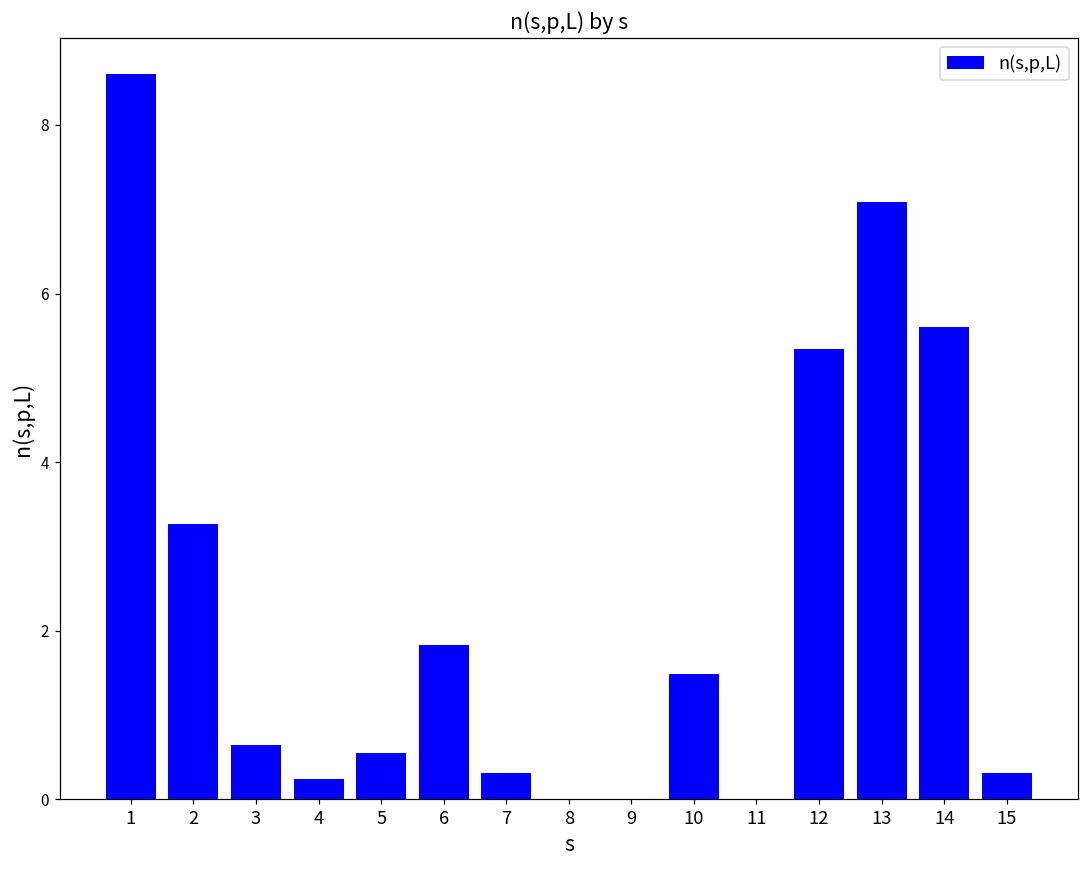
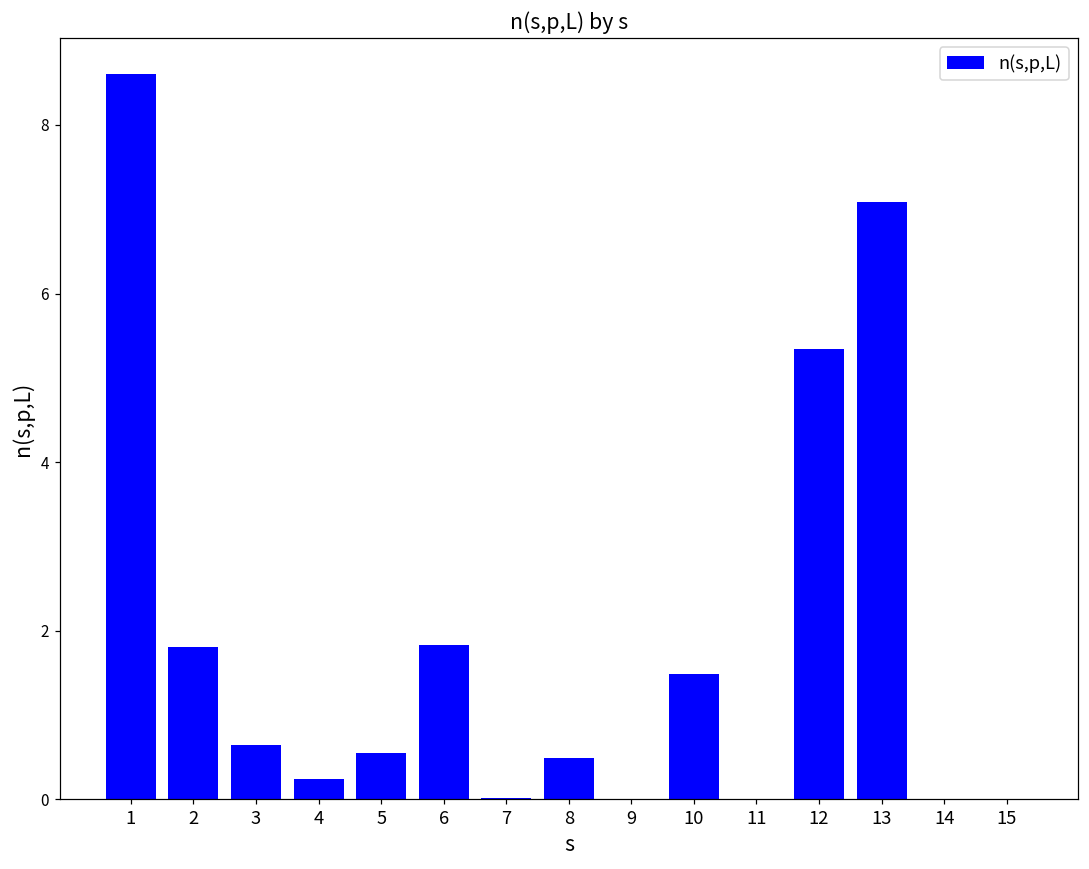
2: 3.3 -> 1.8
7: 0.3 -> 0.0
8: 0.0 -> 0.5
14: 5.6 -> 0.0
15: 0.3 -> 0.0
